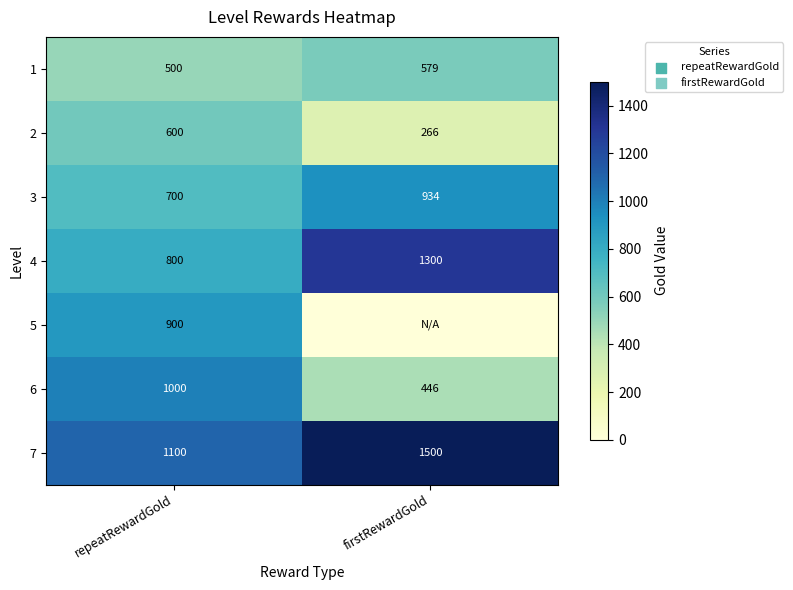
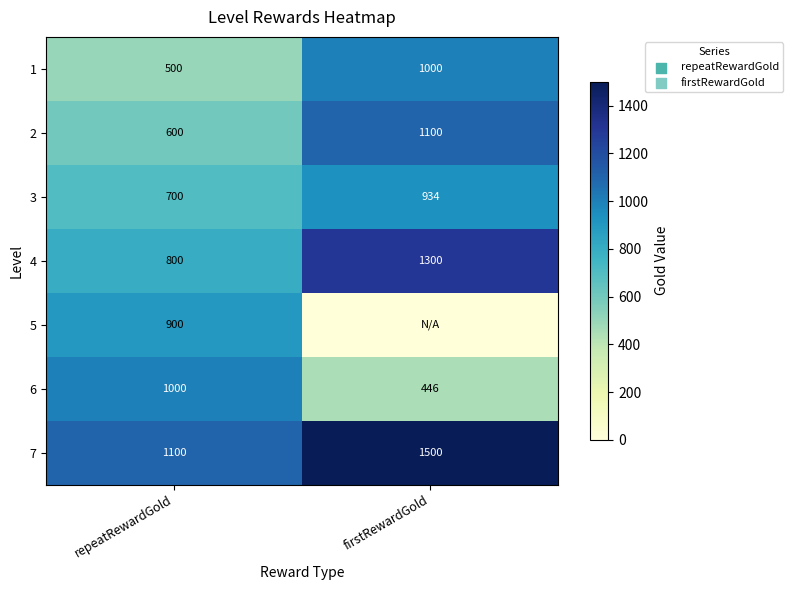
1, firstRewardGold: 579 -> 1000
2, firstRewardGold: 266 -> 1100
